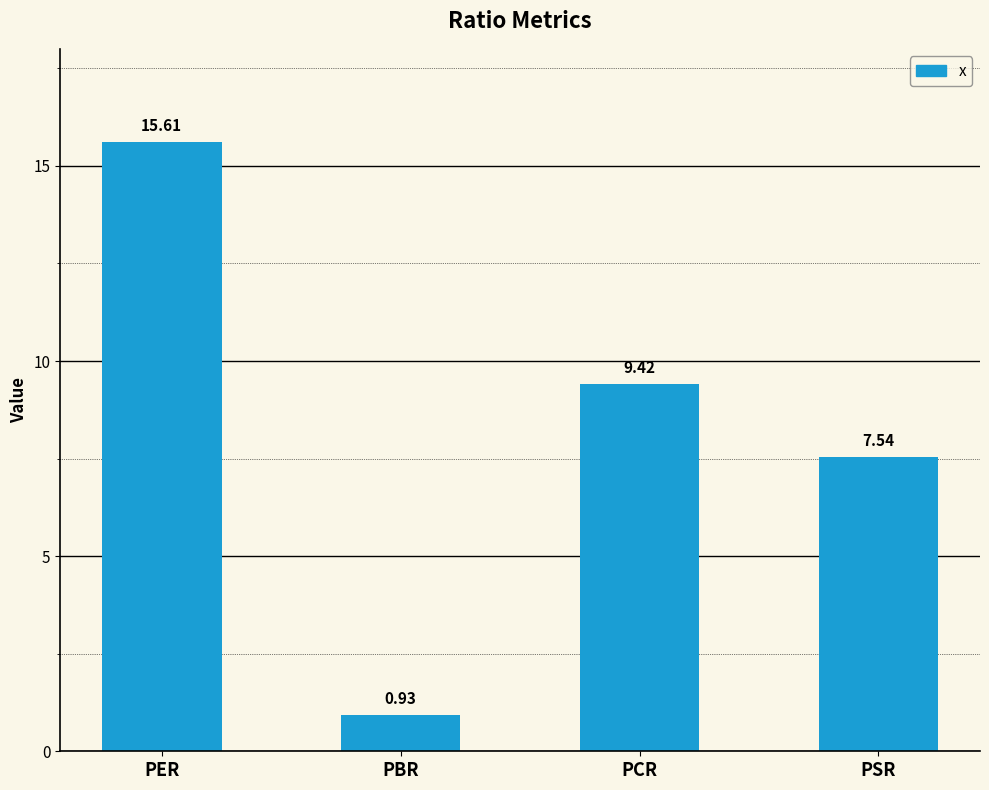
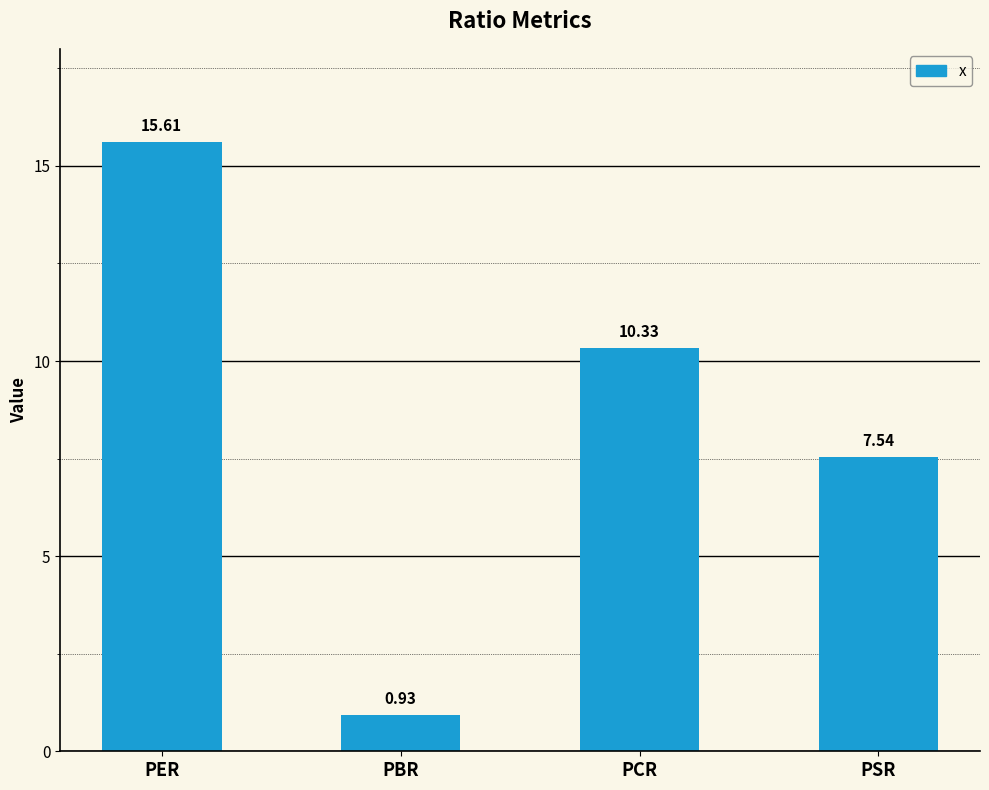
PCR: 9.42 -> 10.33
